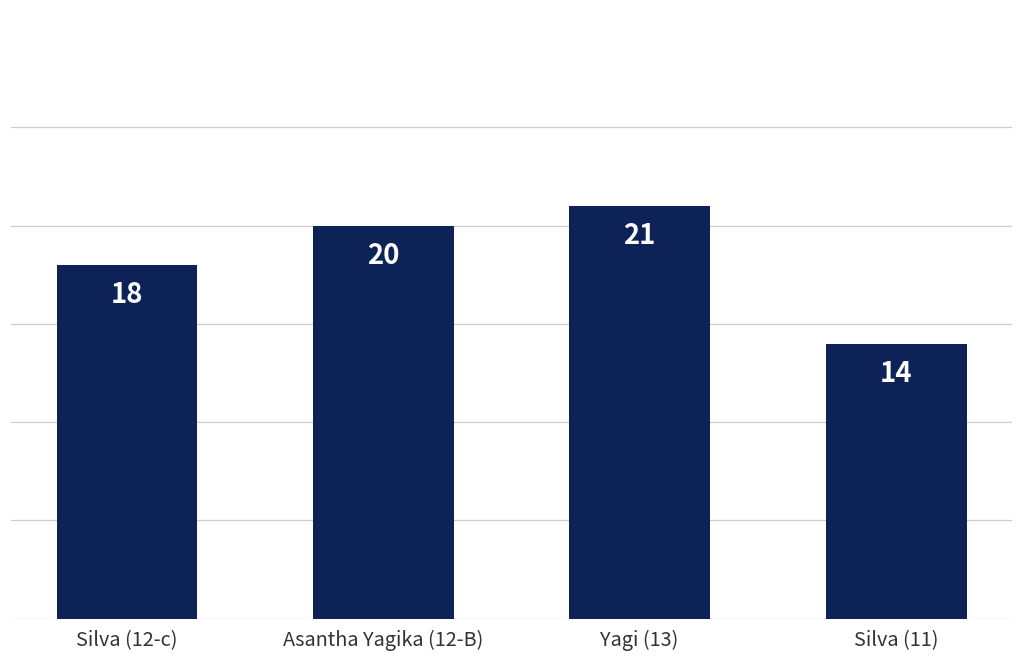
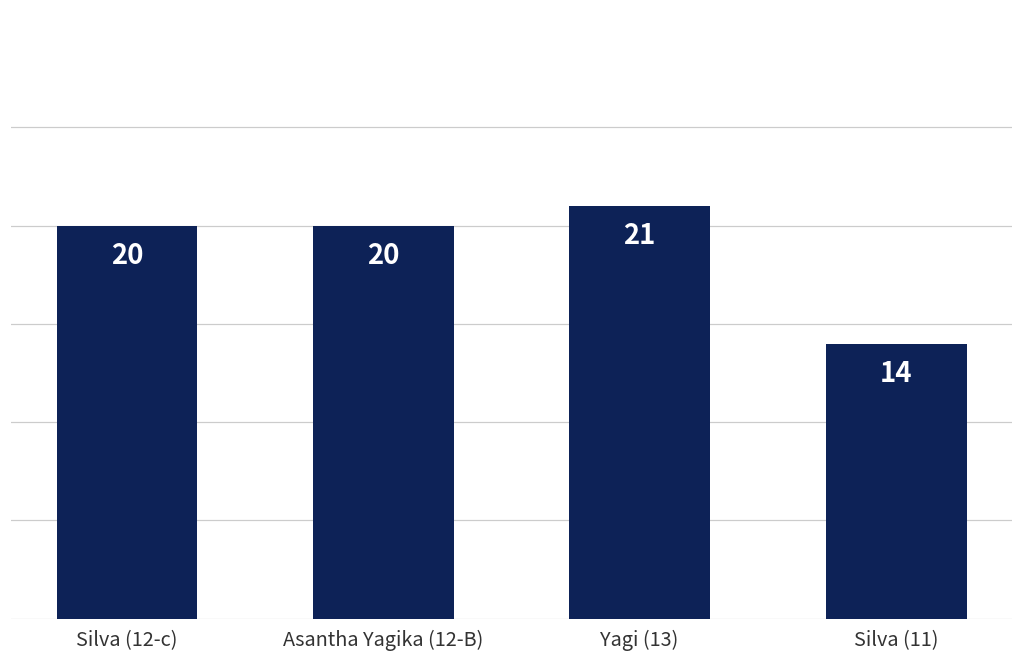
Silva (12-c): 18 -> 20
